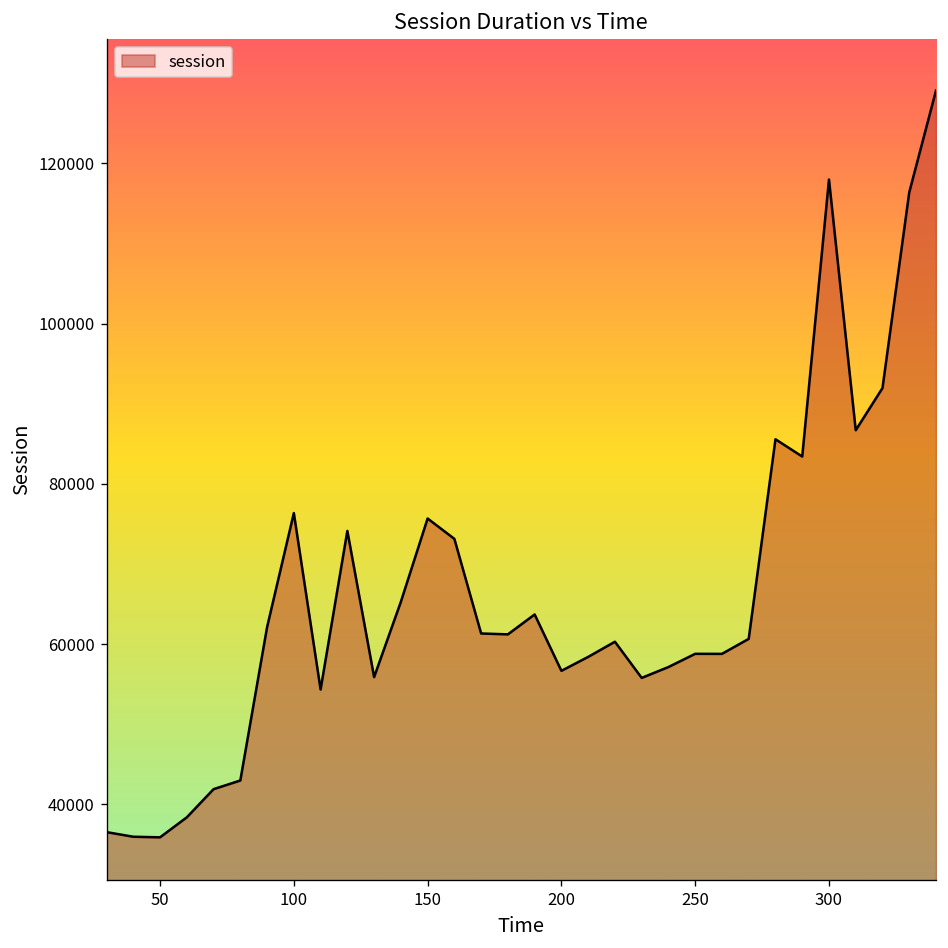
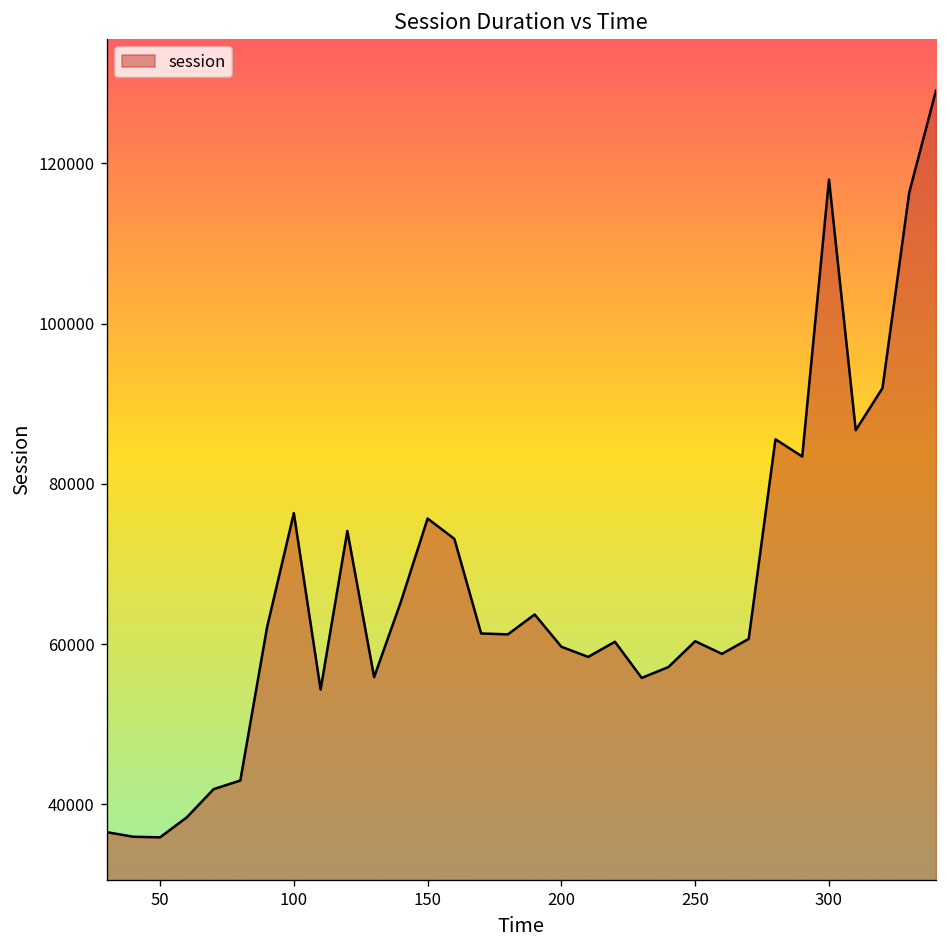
200: 57000 -> 60000
250: 59000 -> 60000
